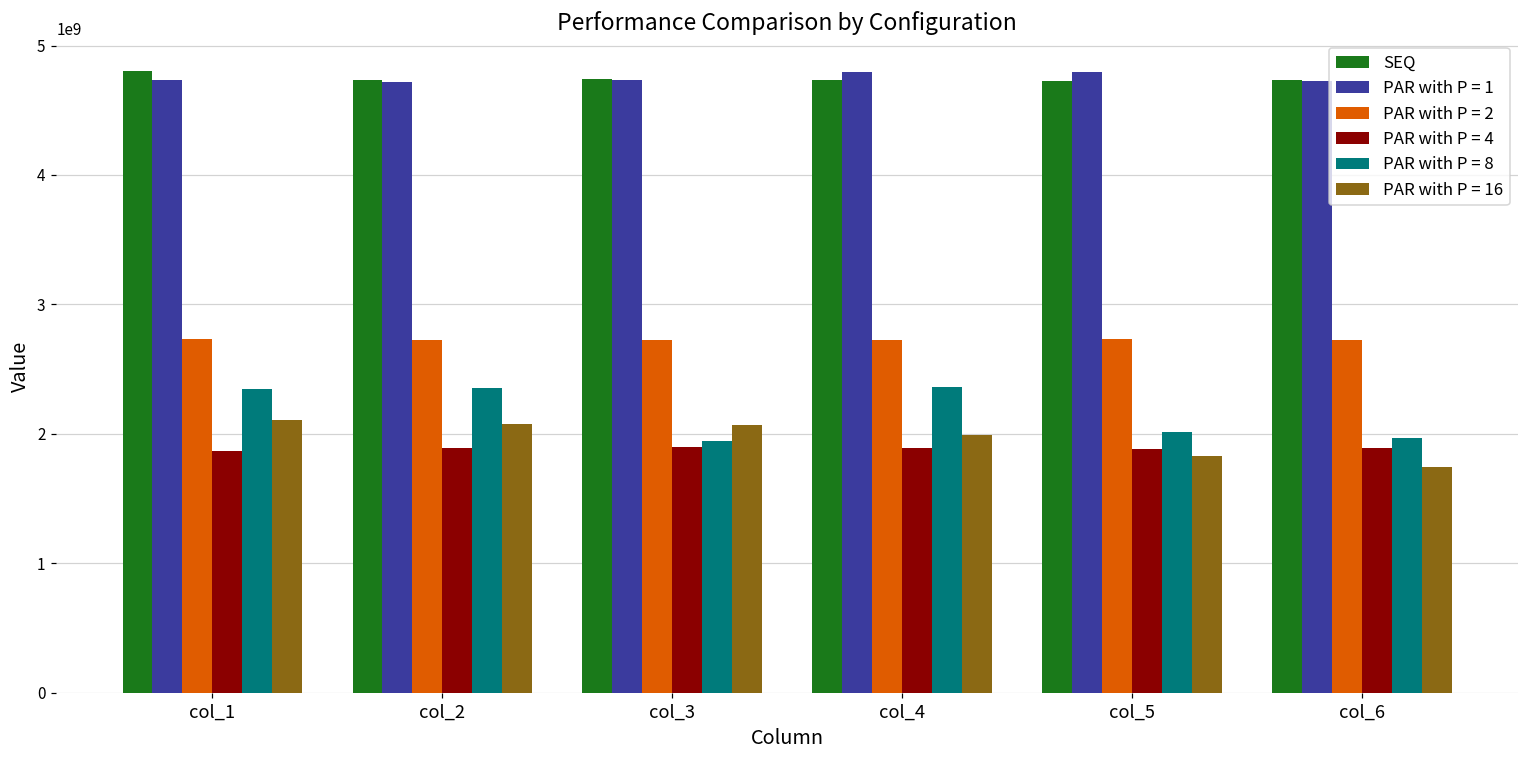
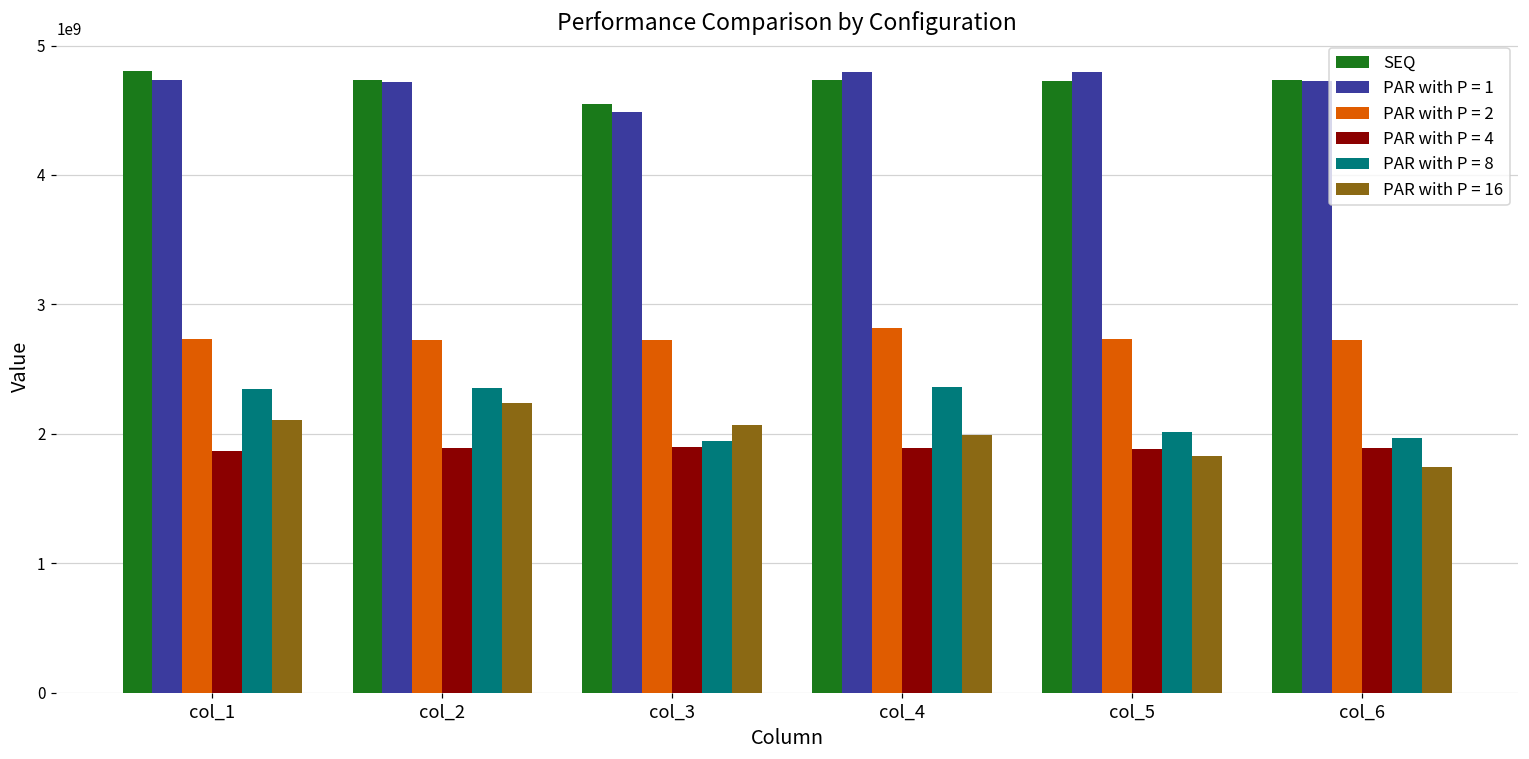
PAR with P = 16, col_2: 2070000000 -> 2240000000
SEQ, col_3: 4740000000 -> 4550000000
PAR with P = 1, col_3: 4740000000 -> 4480000000
PAR with P = 2, col_4: 2730000000 -> 2820000000
